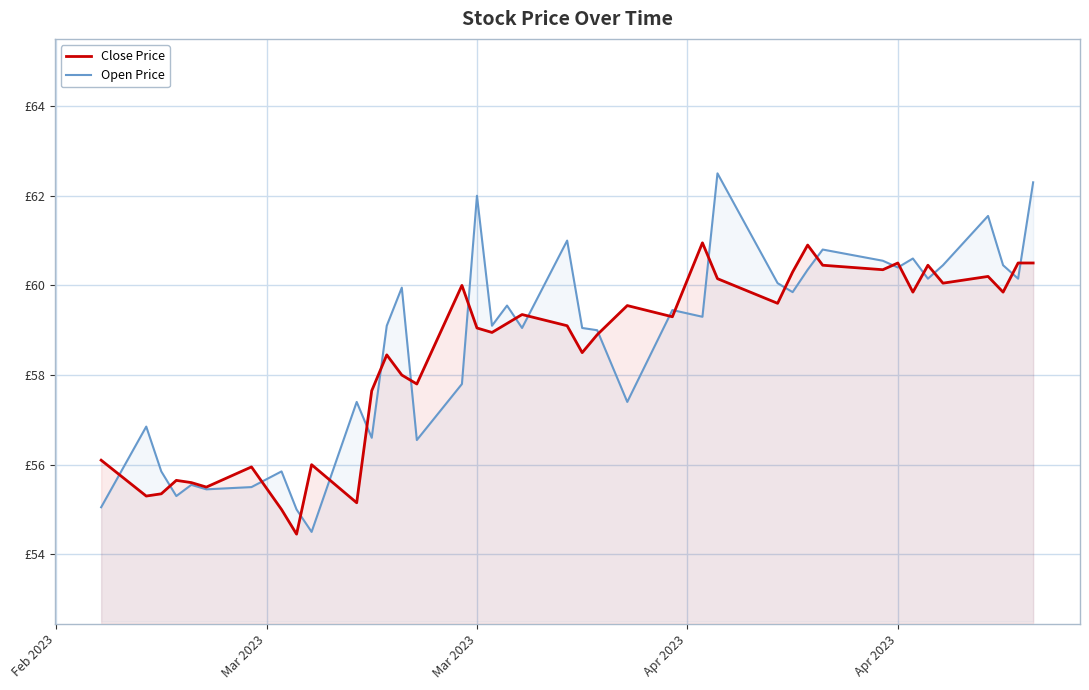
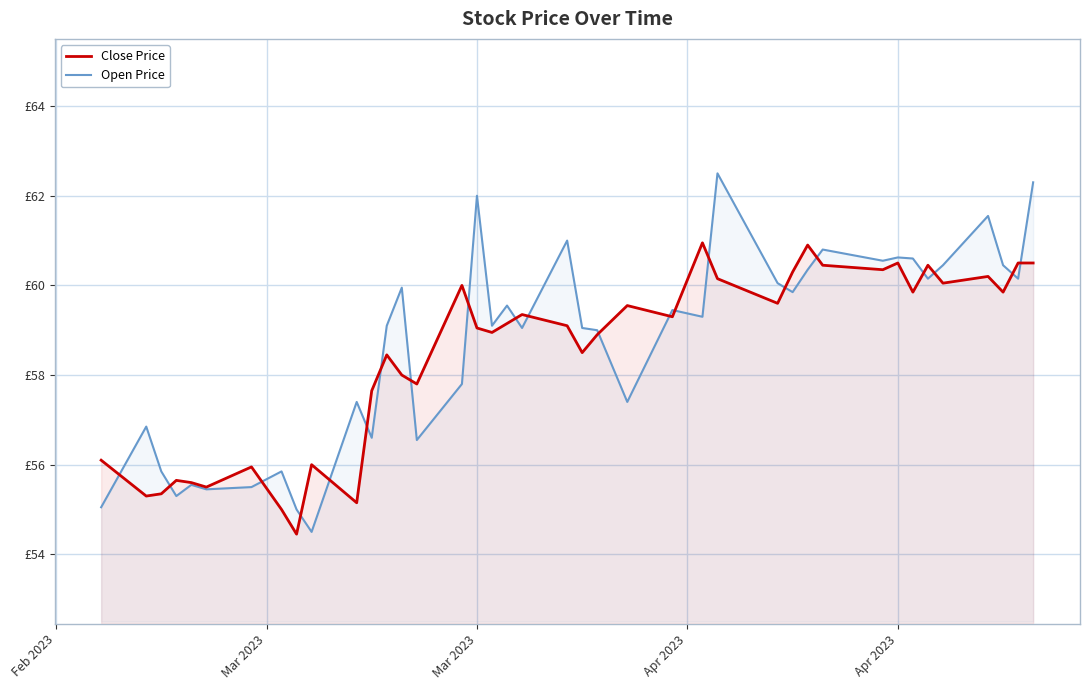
Open Price, Apr 2023: £60.4 -> £60.6
